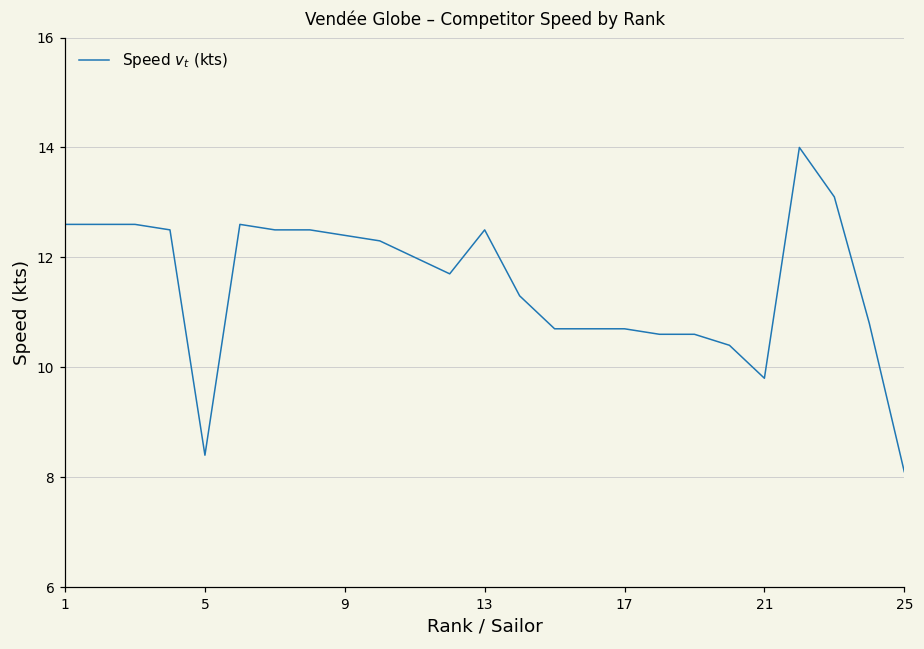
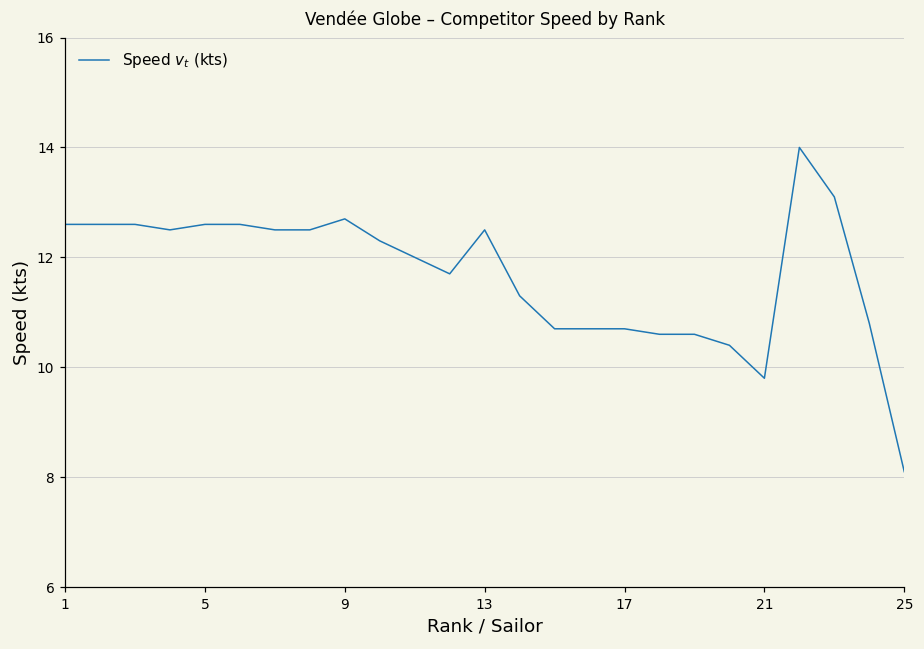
5: 8.4 -> 12.6
9: 12.4 -> 12.7
